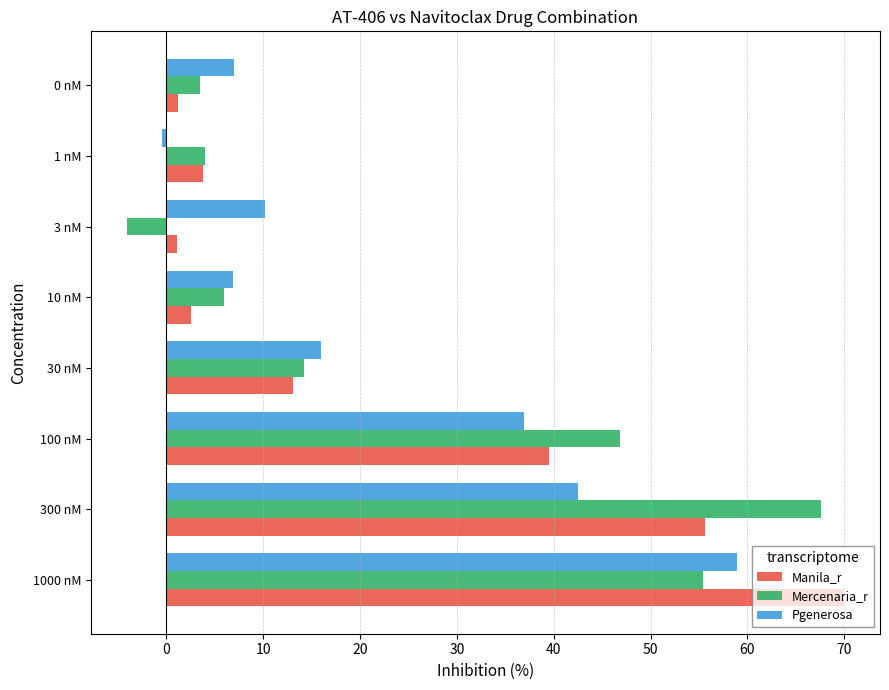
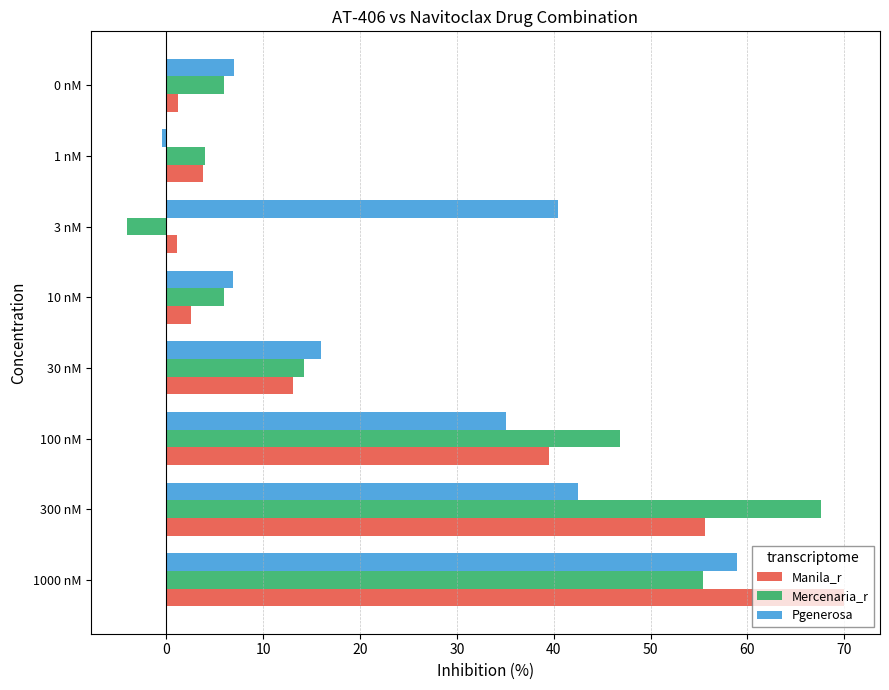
Mercenaria_r, 0 nM: 3 -> 6
Pgenerosa, 3 nM: 10 -> 40
Pgenerosa, 100 nM: 37 -> 35
